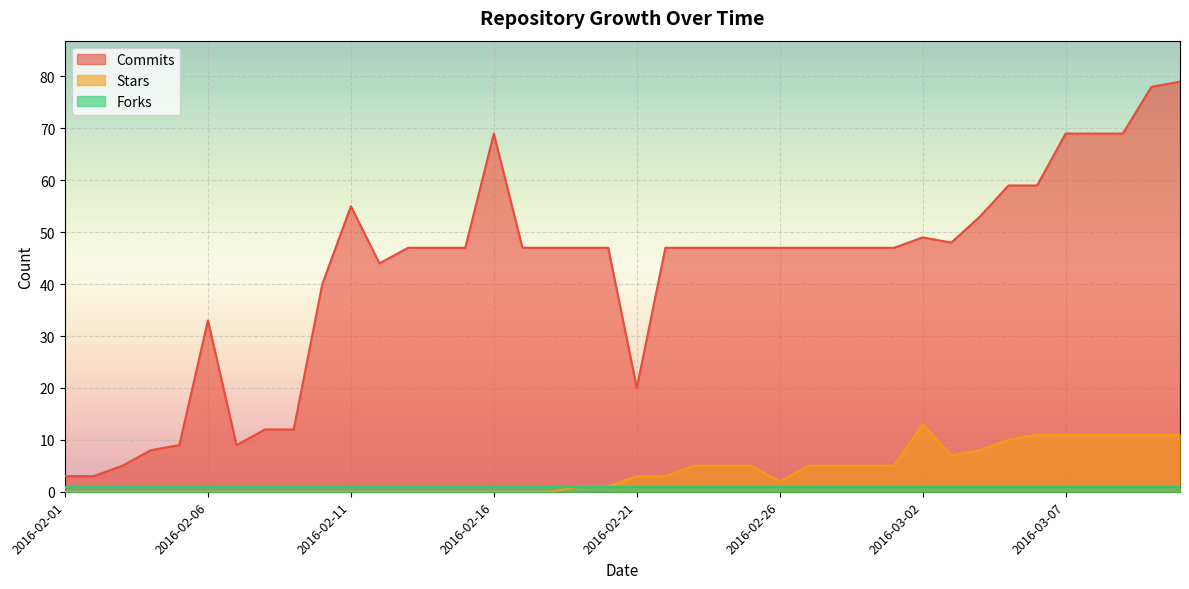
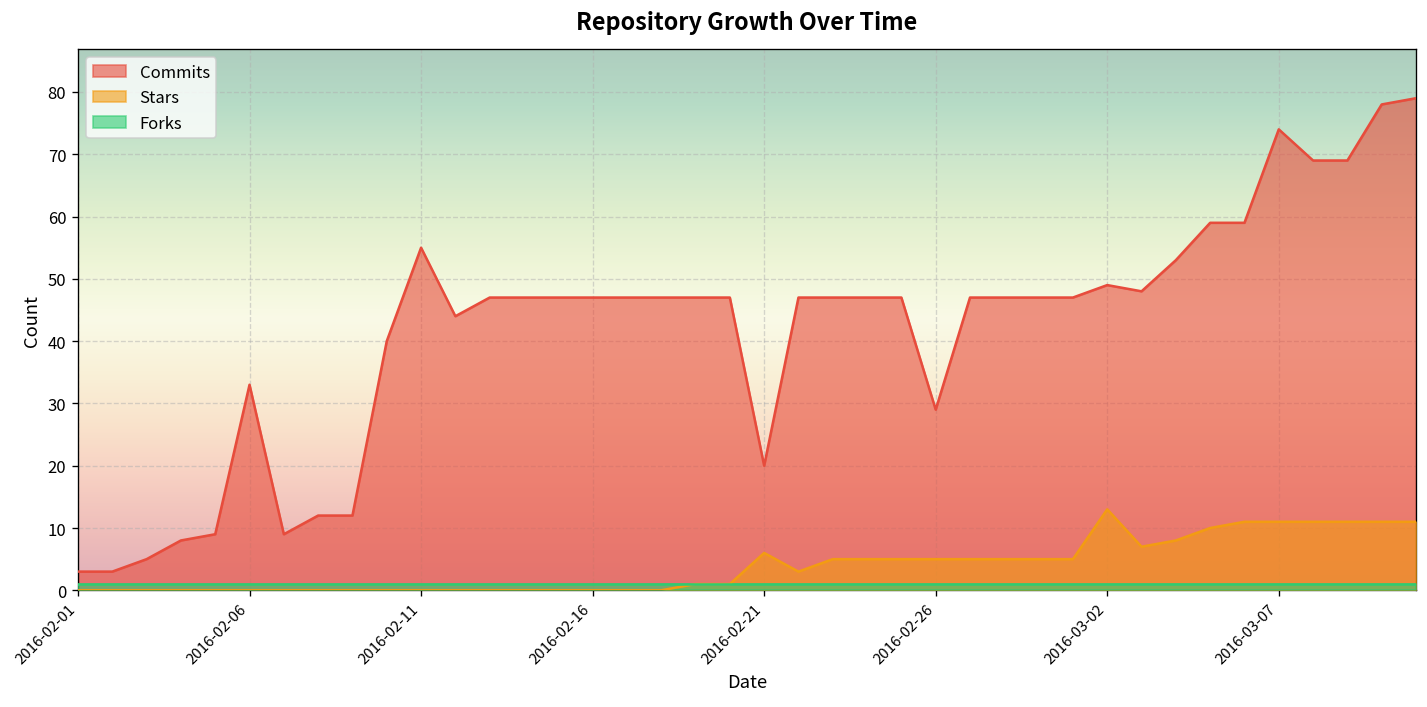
Commits, 2016-02-16: 69 -> 47
Stars, 2016-02-21: 3 -> 6
Commits, 2016-02-26: 47 -> 29
Stars, 2016-02-26: 2 -> 5
Commits, 2016-03-07: 69 -> 74
